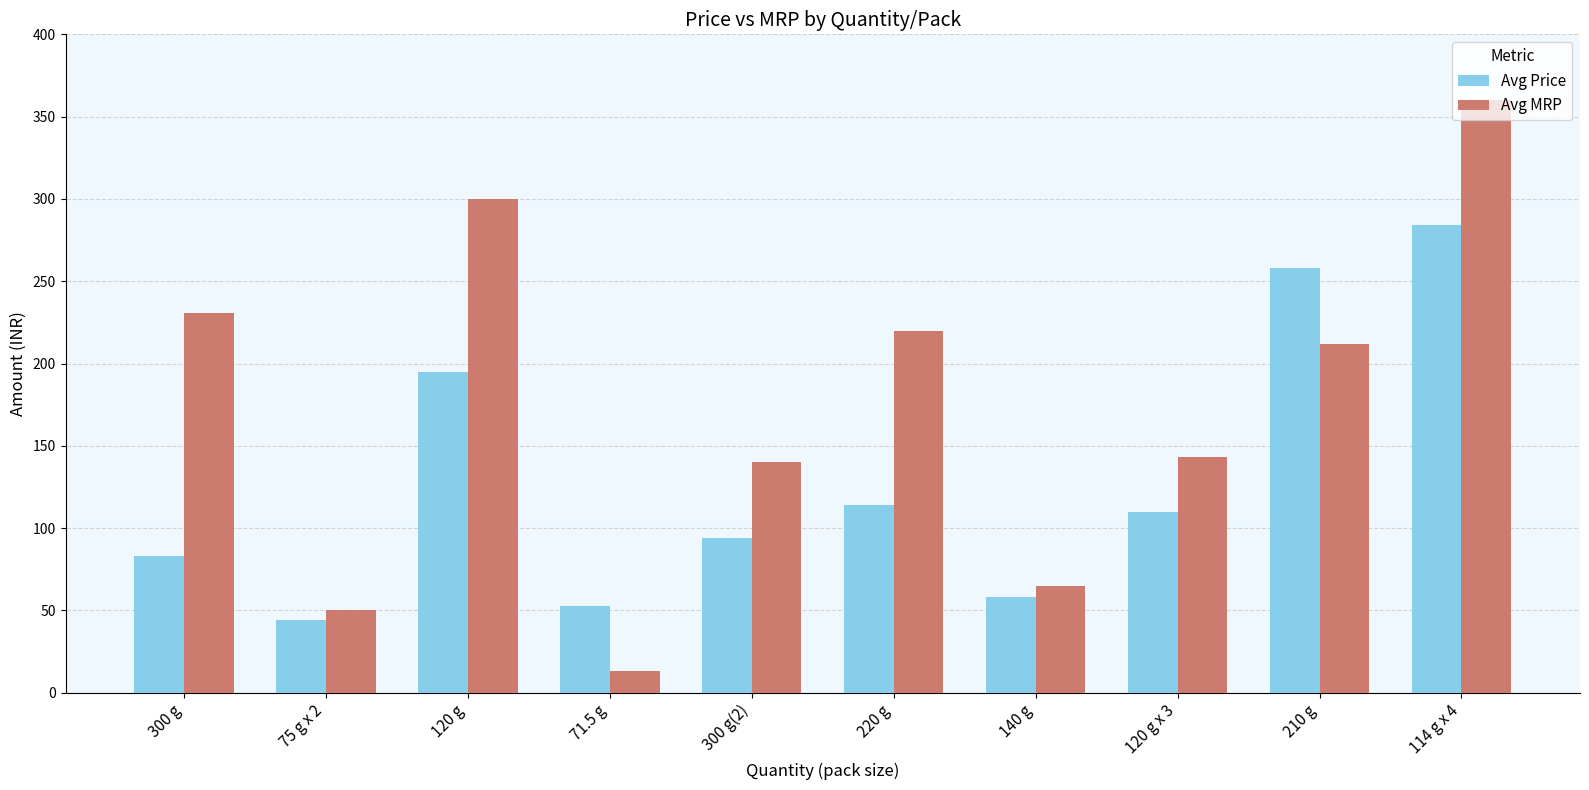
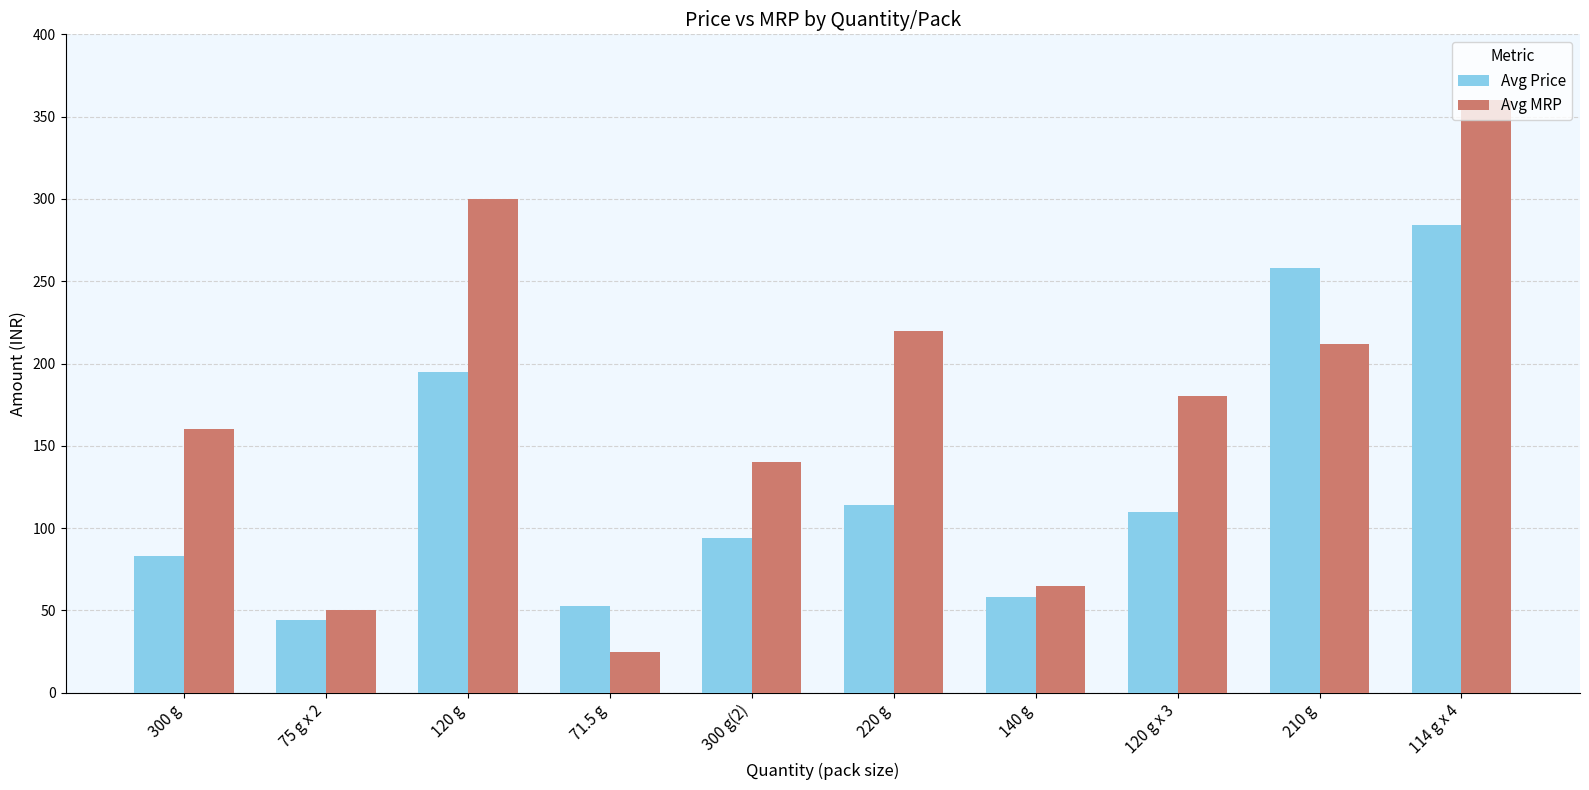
Avg MRP, 300 g: 231 -> 160
Avg MRP, 71.5 g: 13 -> 25
Avg MRP, 120 g x 3: 143 -> 180
